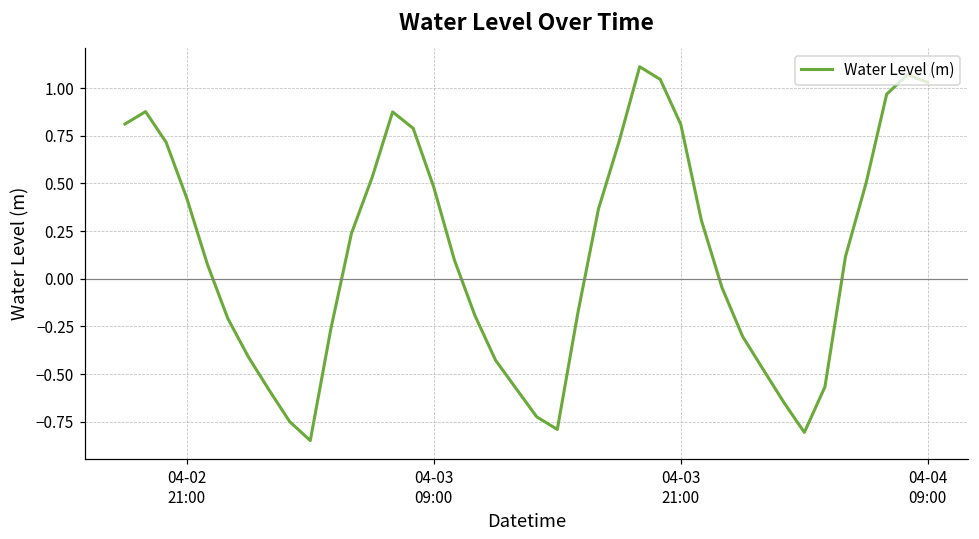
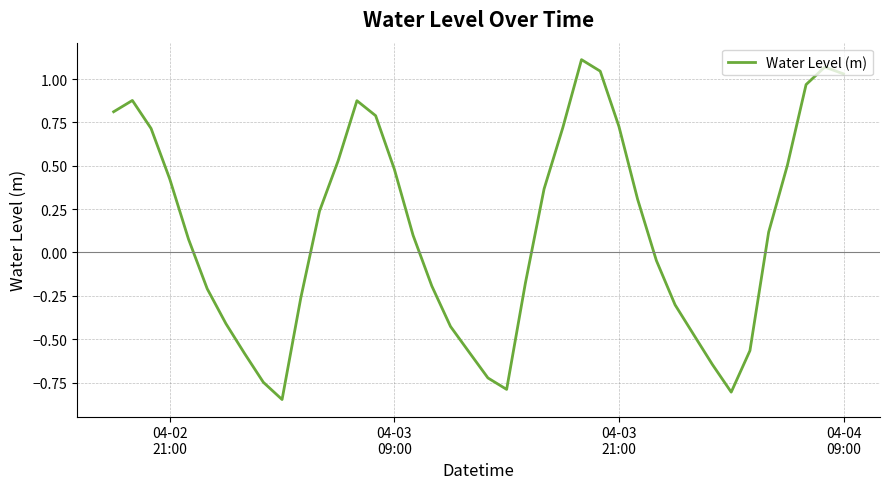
04-03 21:00: 0.81 -> 0.73
